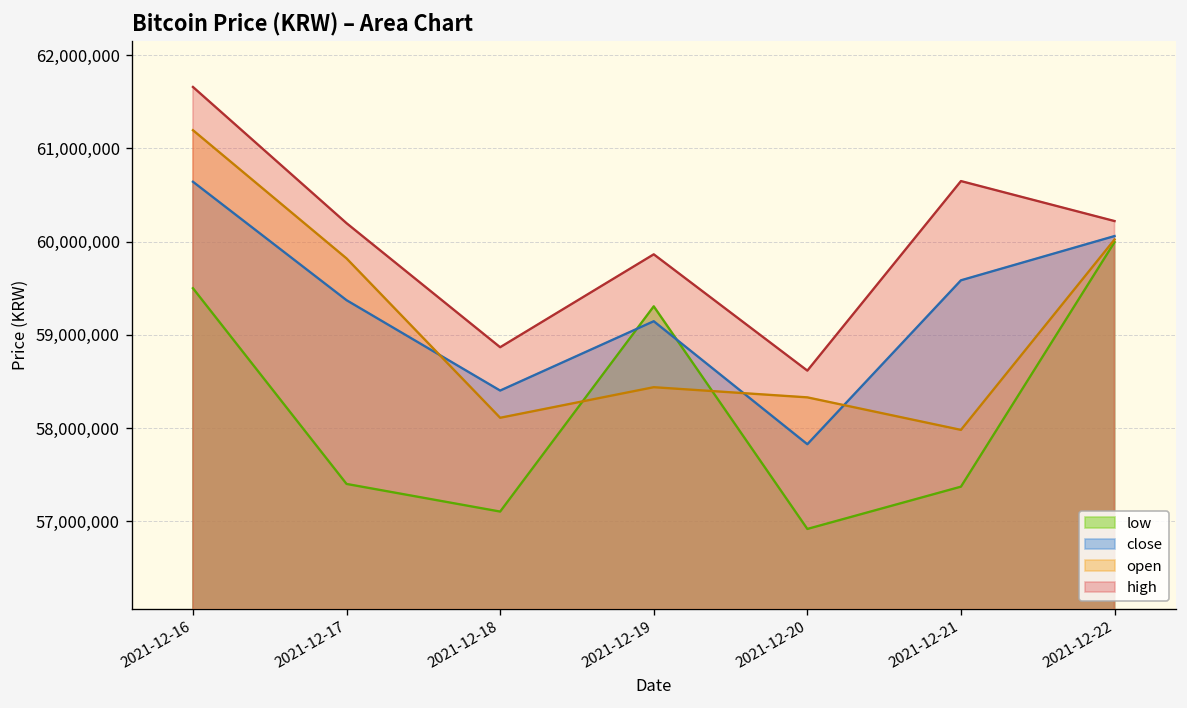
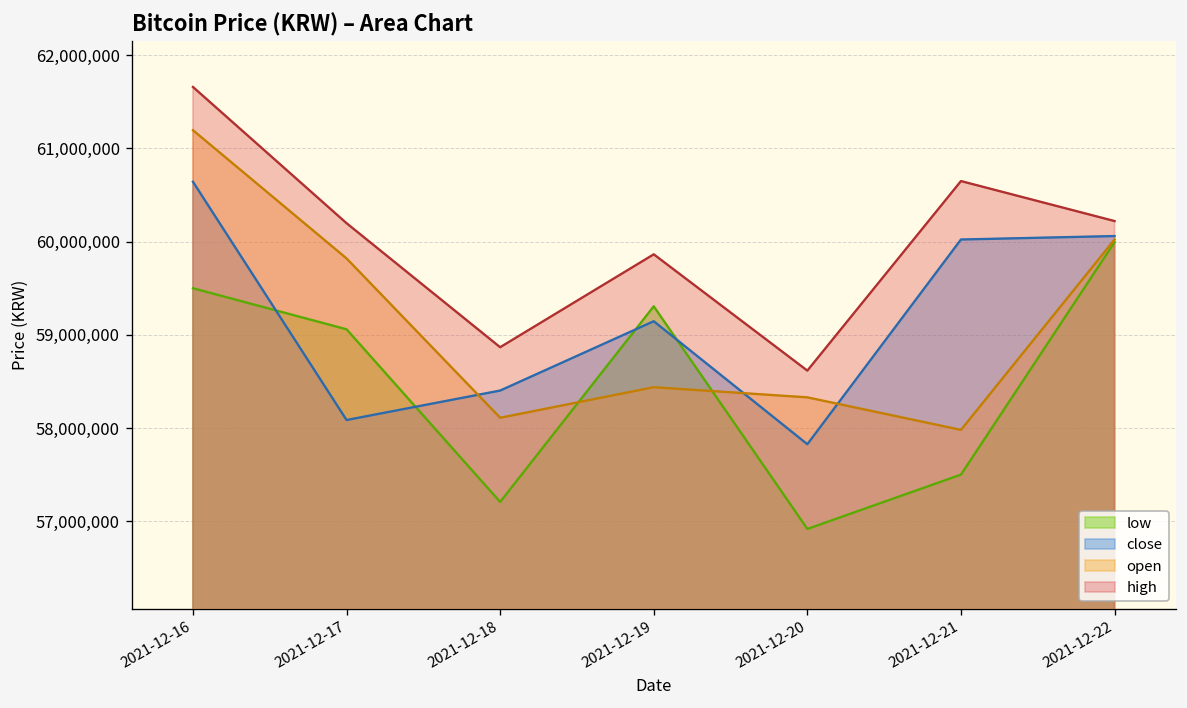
low, 2021-12-17: 57,400,000 -> 59,100,000
close, 2021-12-17: 59,400,000 -> 58,100,000
low, 2021-12-18: 57,100,000 -> 57,200,000
low, 2021-12-21: 57,400,000 -> 57,500,000
close, 2021-12-21: 59,600,000 -> 60,000,000
